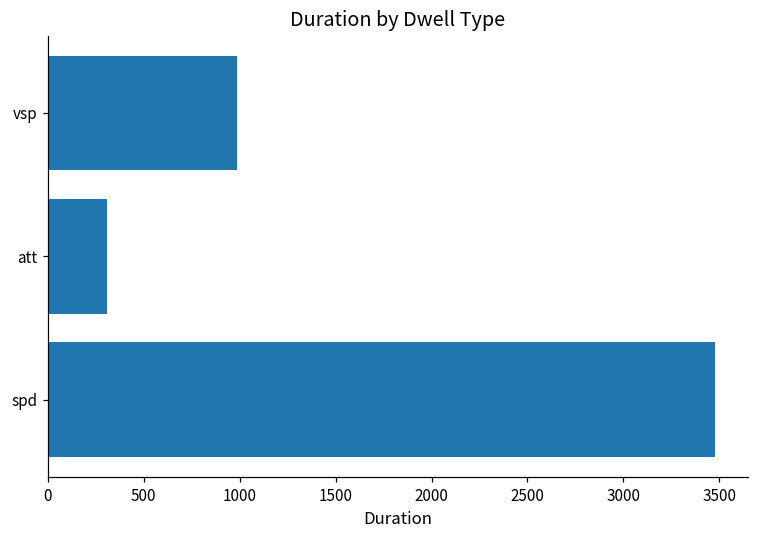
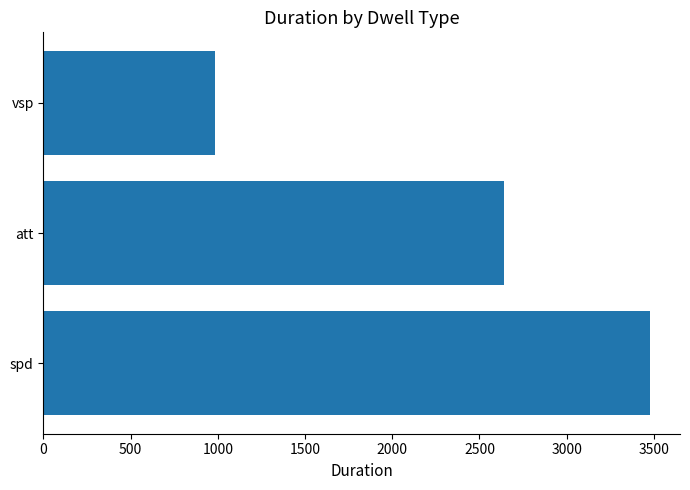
att: 310 -> 2640
